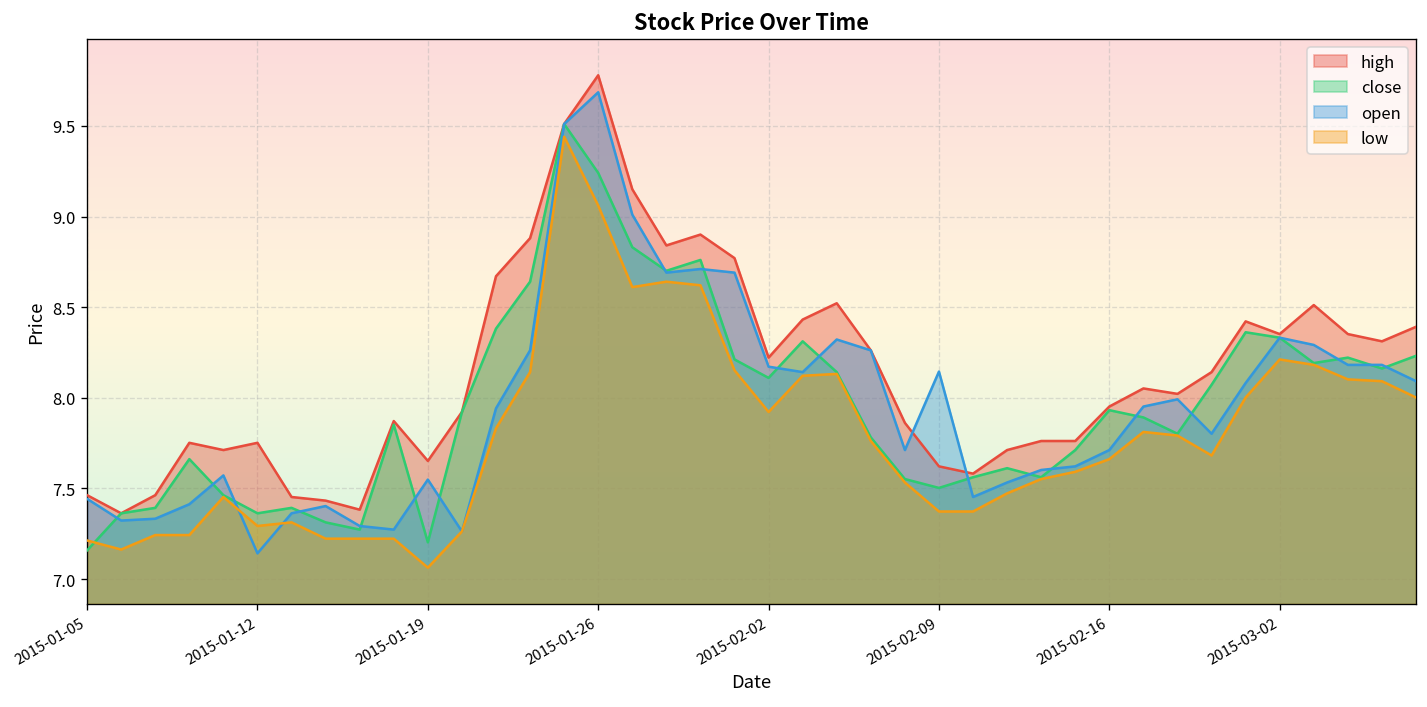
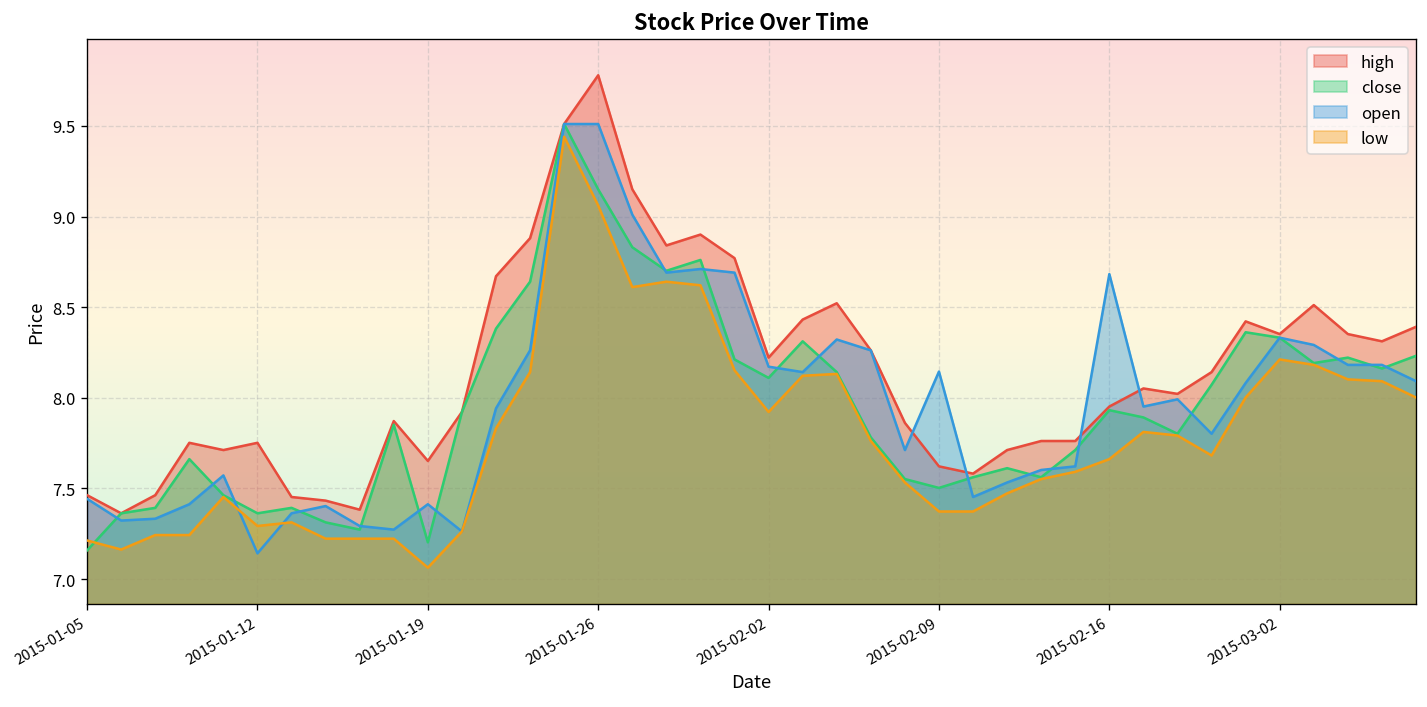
open, 2015-01-19: 7.55 -> 7.41
close, 2015-01-26: 9.24 -> 9.15
open, 2015-01-26: 9.69 -> 9.51
open, 2015-02-16: 7.71 -> 8.68
